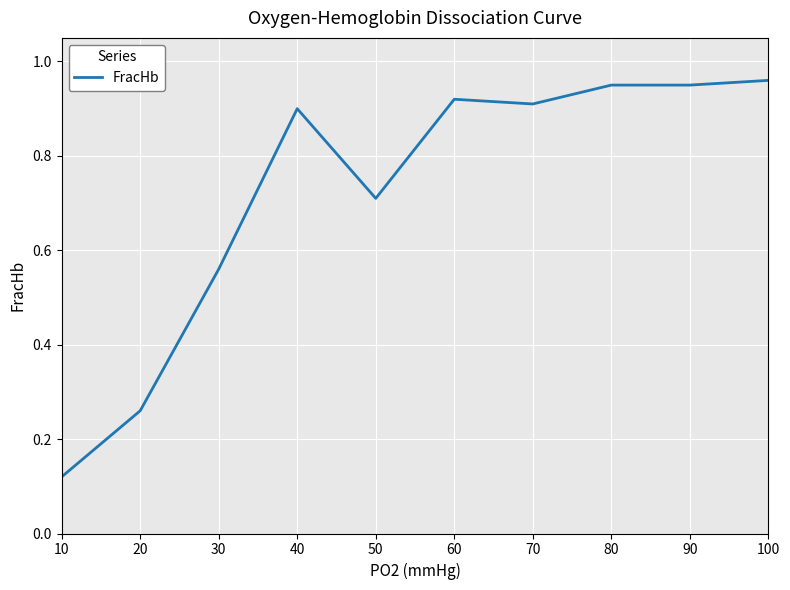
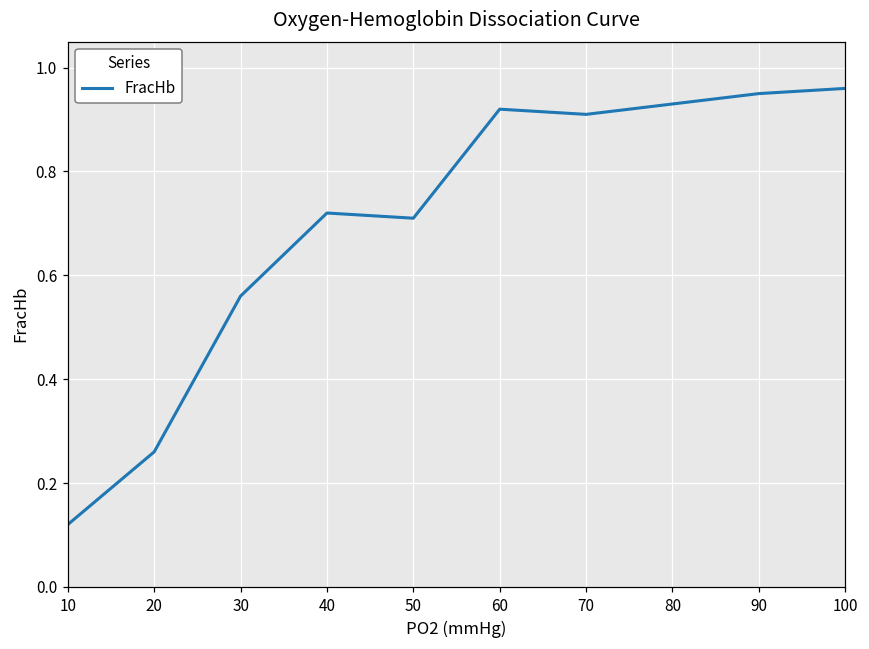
40: 0.90 -> 0.72
80: 0.95 -> 0.93
